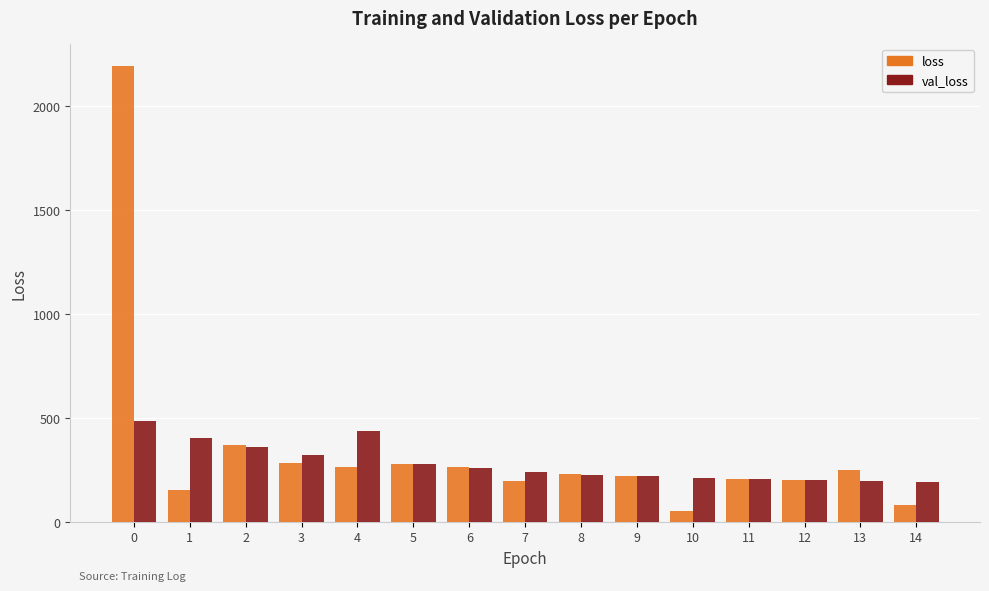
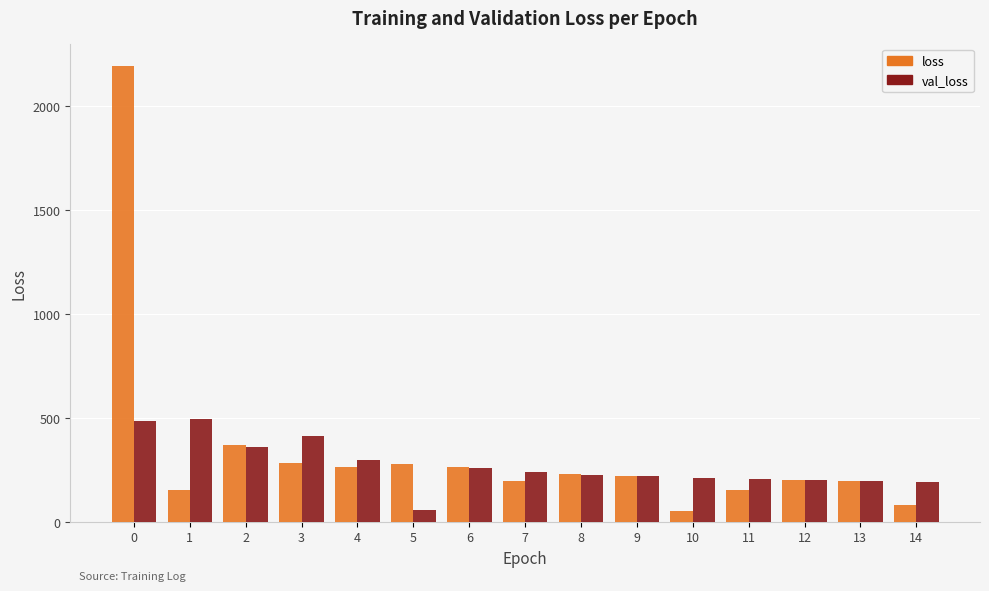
val_loss, 1: 400 -> 490
val_loss, 3: 320 -> 410
val_loss, 4: 430 -> 300
val_loss, 5: 280 -> 60
loss, 11: 210 -> 150
loss, 13: 250 -> 200
